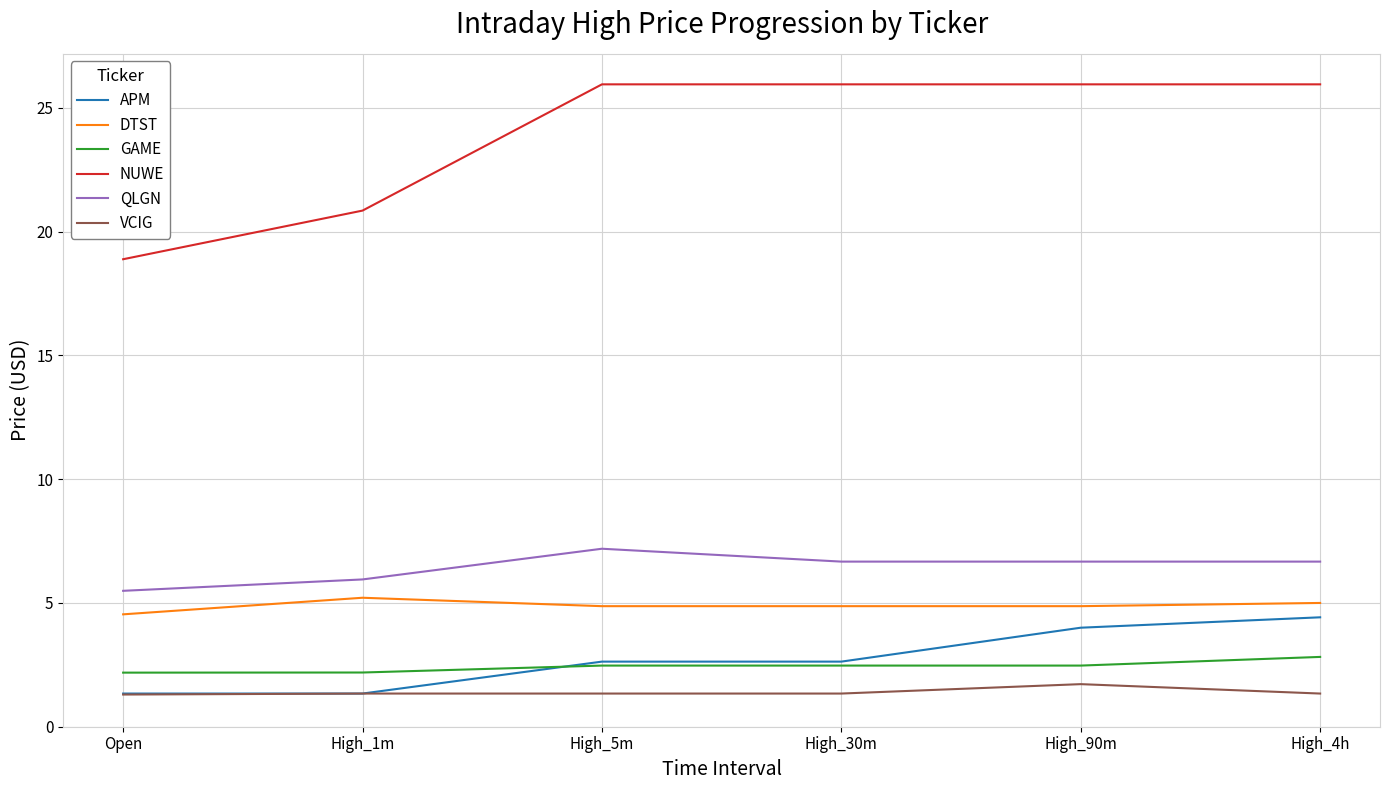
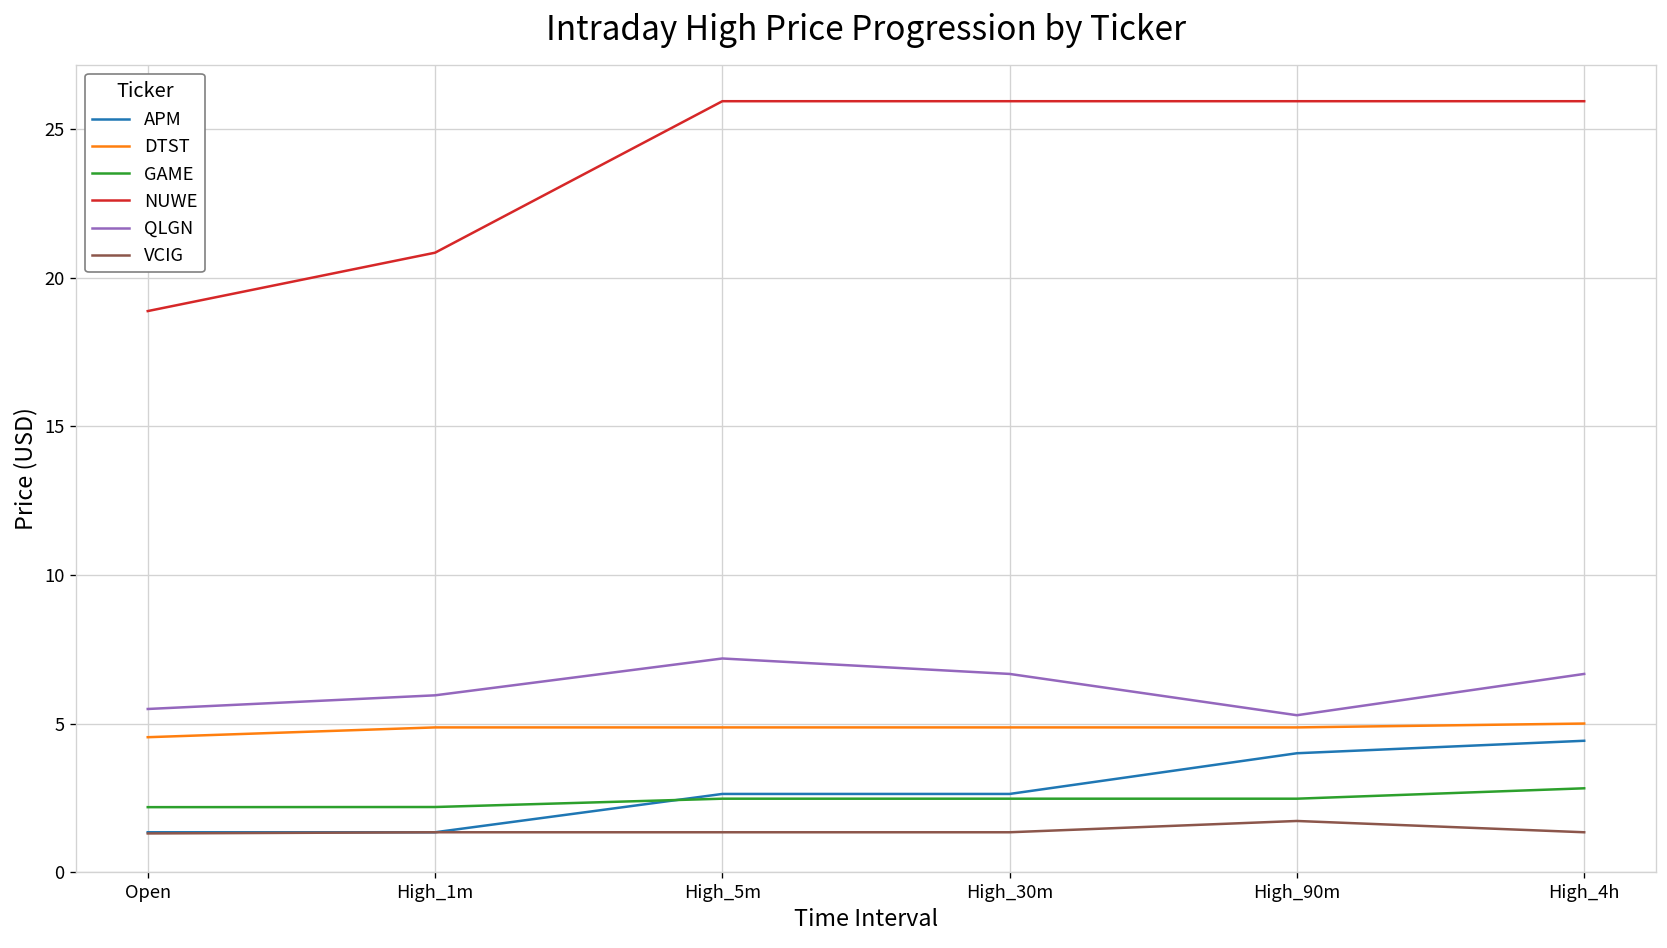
DTST, High_1m: 5.2 -> 4.9
QLGN, High_90m: 6.7 -> 5.3
